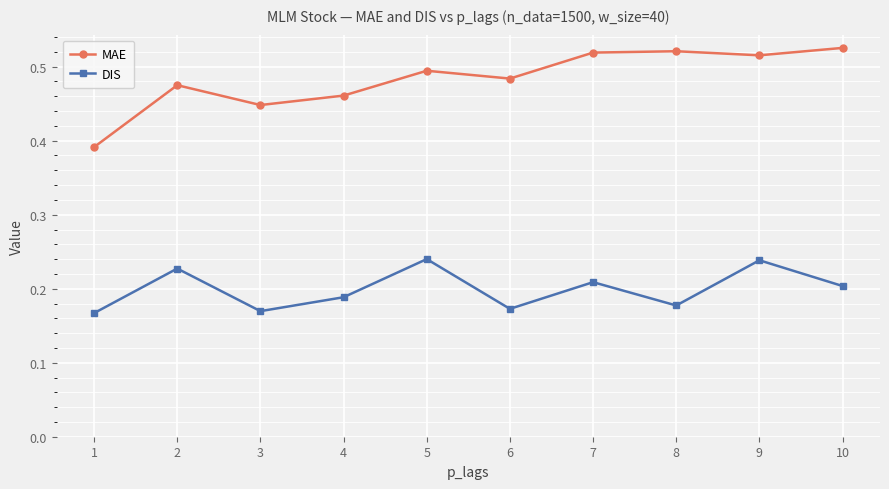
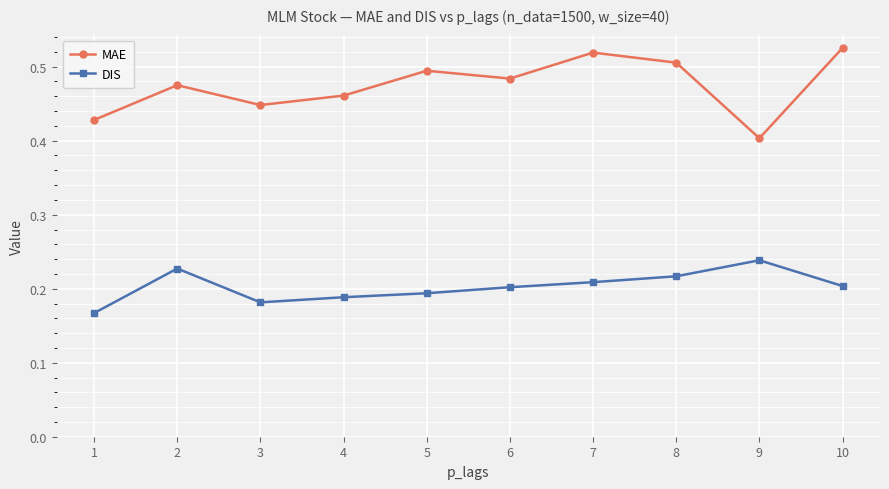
MAE, 1: 0.39 -> 0.43
DIS, 3: 0.17 -> 0.18
DIS, 5: 0.24 -> 0.19
DIS, 6: 0.17 -> 0.20
MAE, 8: 0.52 -> 0.51
DIS, 8: 0.18 -> 0.22
MAE, 9: 0.52 -> 0.40
